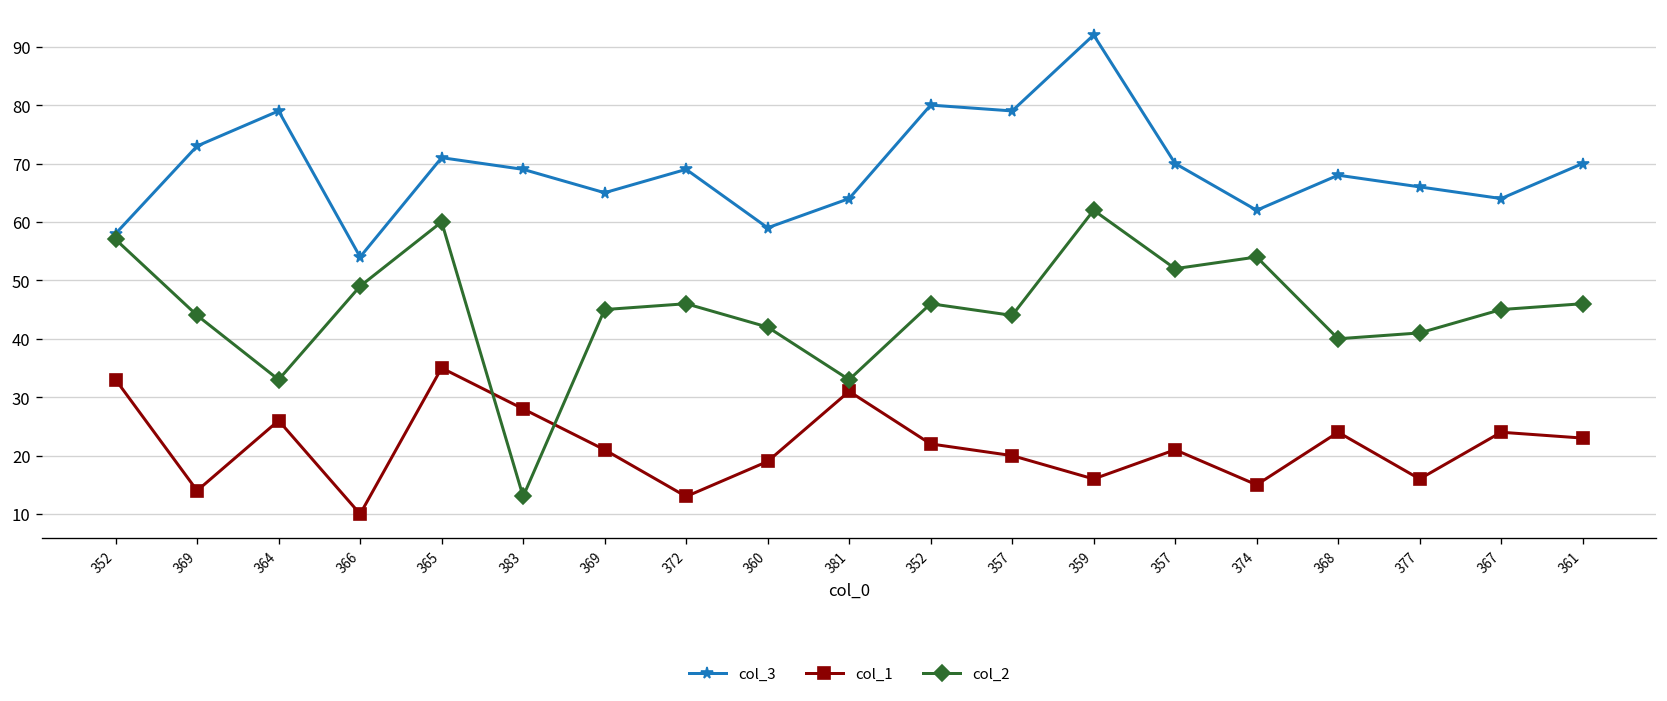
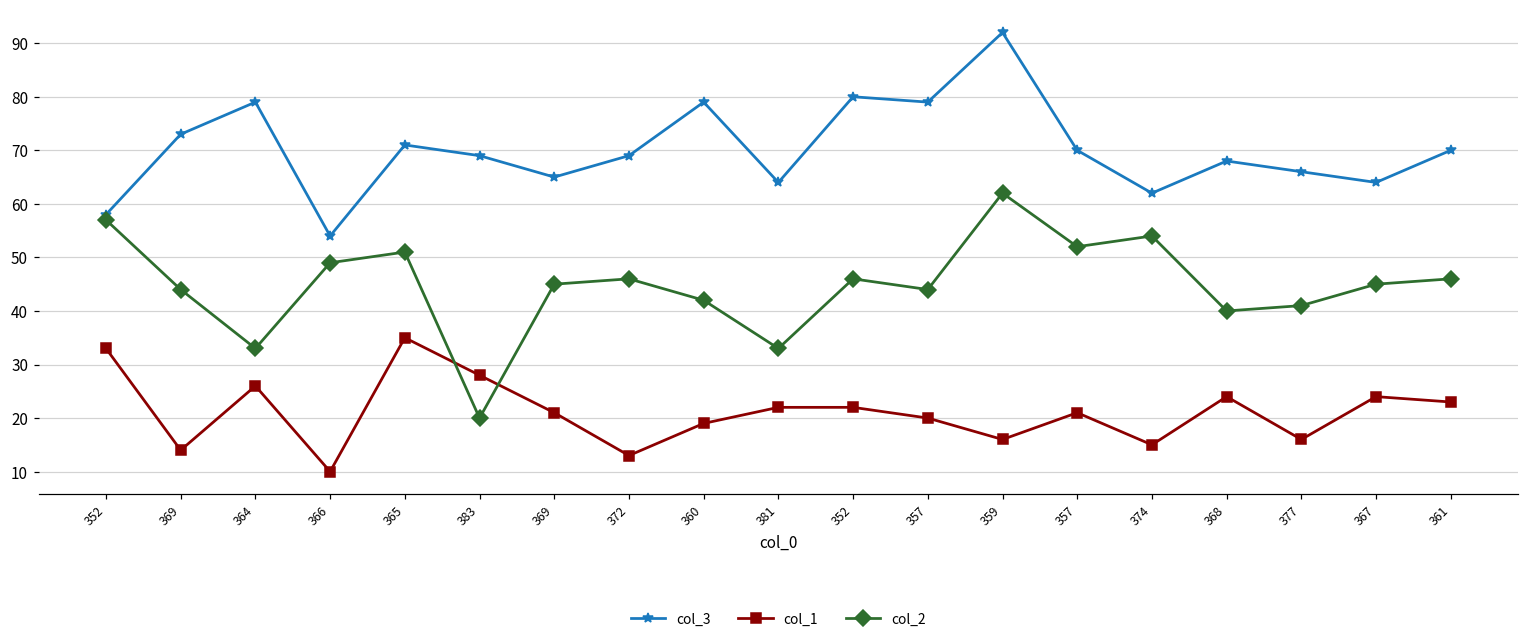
col_2, 365: 60 -> 51
col_2, 383: 13 -> 20
col_3, 360: 59 -> 79
col_1, 381: 31 -> 22
